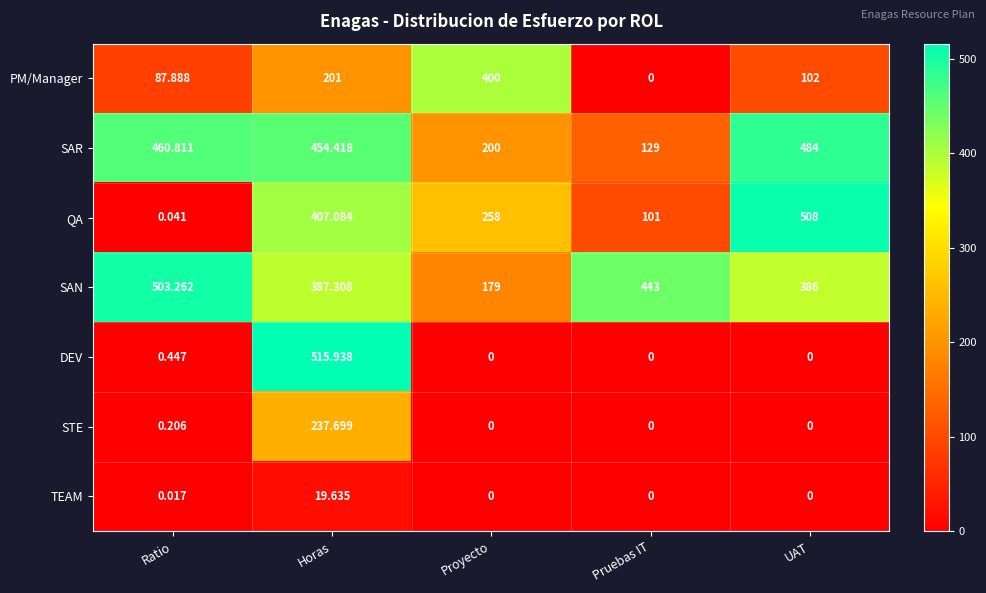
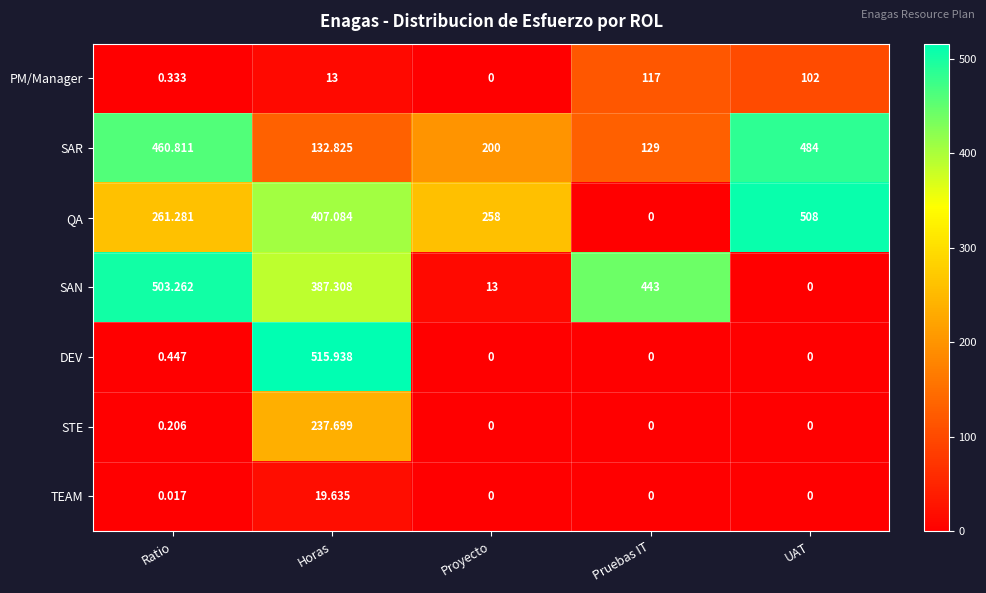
PM/Manager, Ratio: 87.888 -> 0.333
PM/Manager, Horas: 201 -> 13
PM/Manager, Proyecto: 400 -> 0
PM/Manager, Pruebas IT: 0 -> 117
SAR, Horas: 454.418 -> 132.825
QA, Ratio: 0.041 -> 261.281
QA, Pruebas IT: 101 -> 0
SAN, Proyecto: 179 -> 13
SAN, UAT: 386 -> 0
